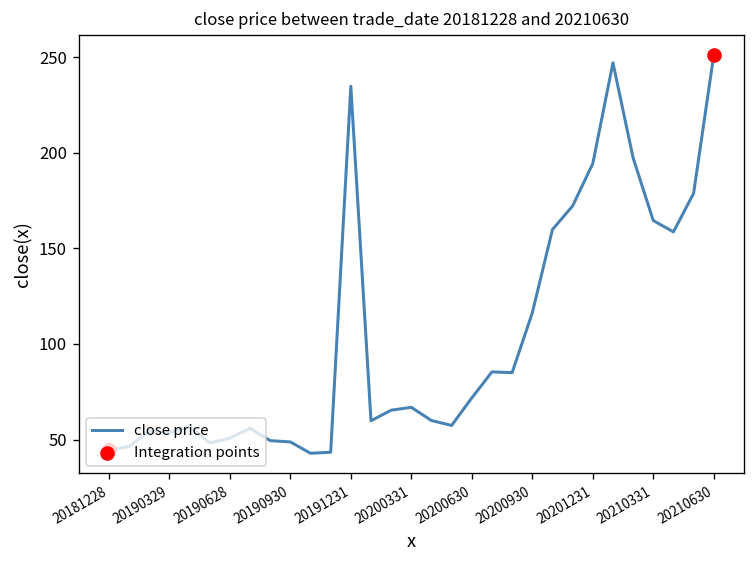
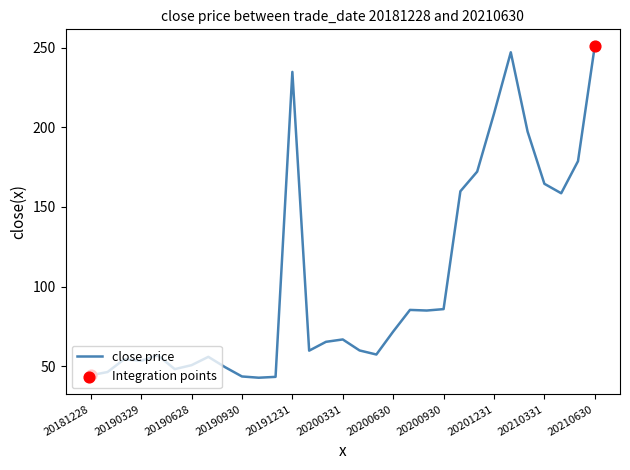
close price, 20190930: 49 -> 44
close price, 20200930: 116 -> 86
close price, 20201231: 194 -> 209
